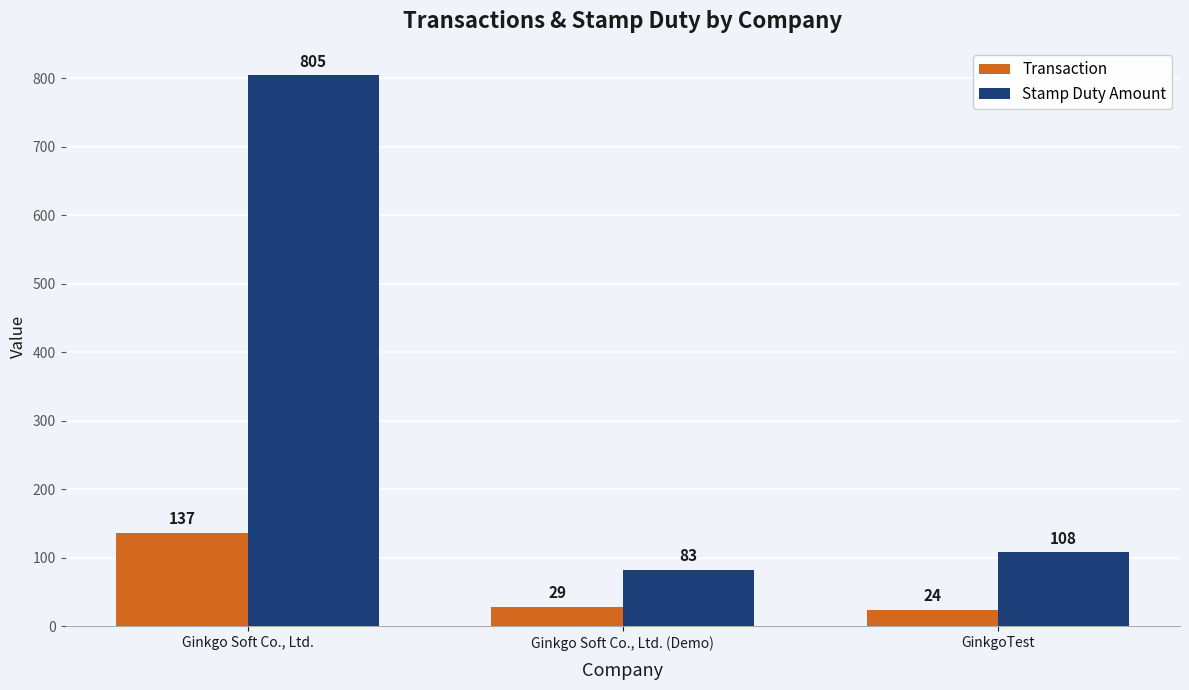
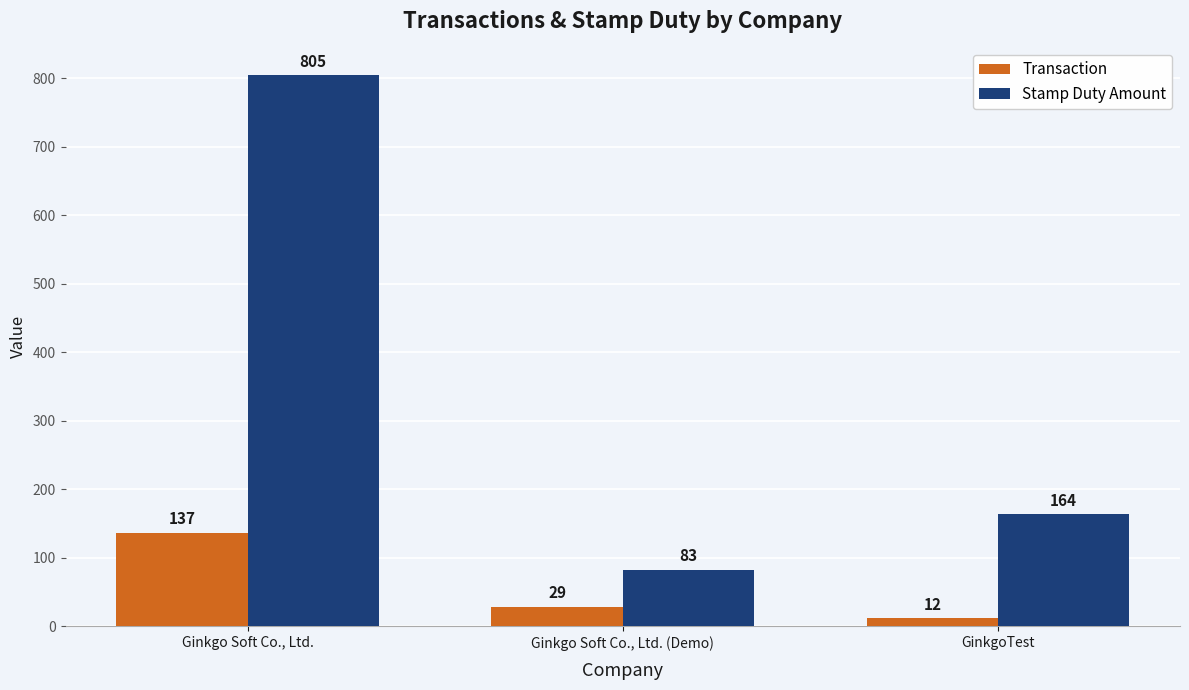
Transaction, GinkgoTest: 24 -> 12
Stamp Duty Amount, GinkgoTest: 108 -> 164
